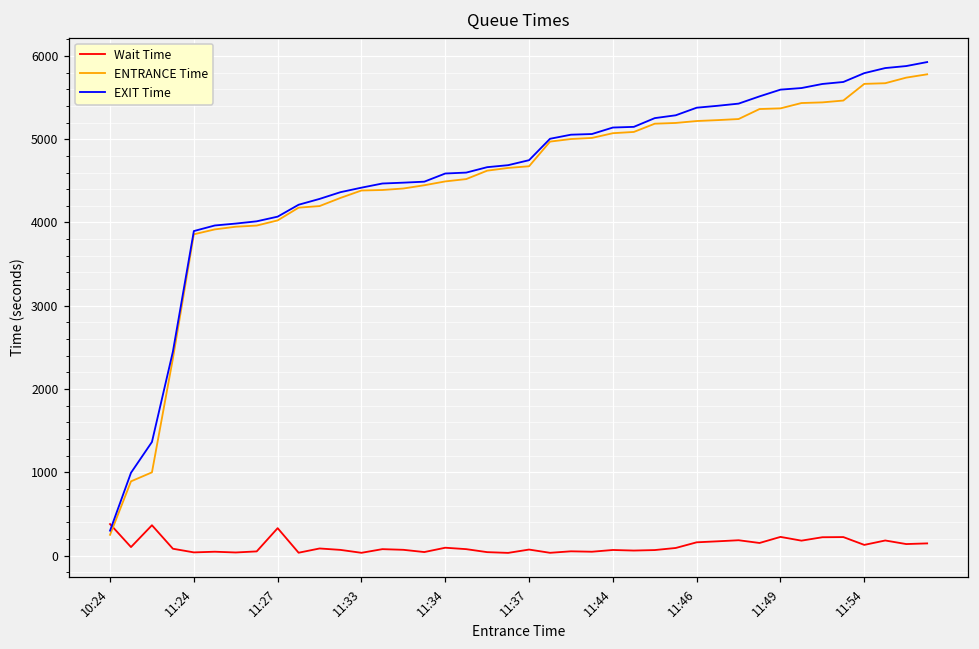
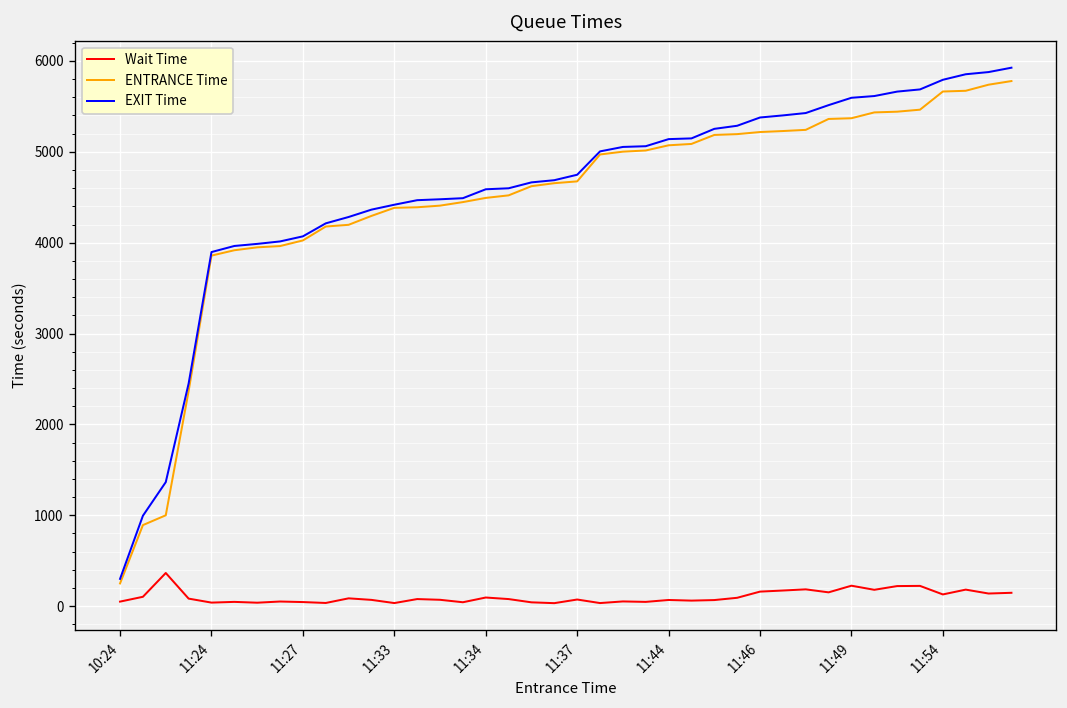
Wait Time, 10:24: 400 -> 100
Wait Time, 11:27: 300 -> 0
